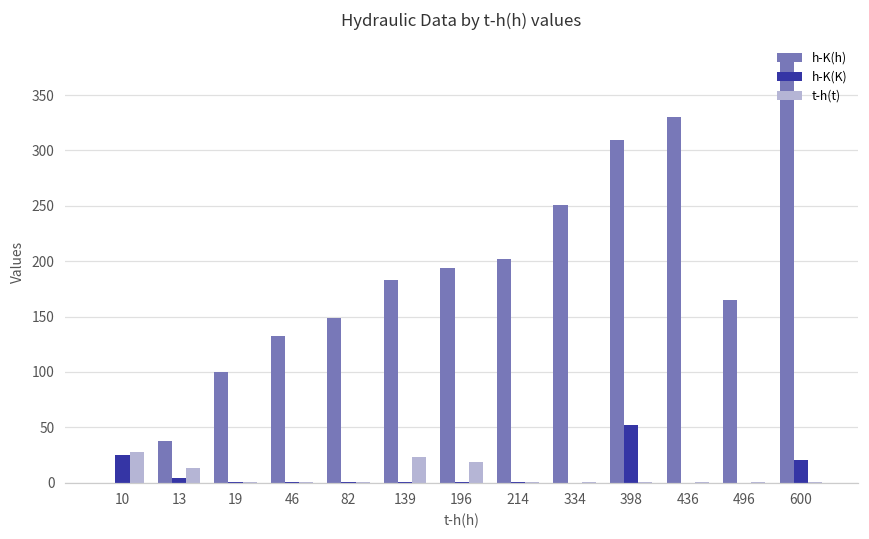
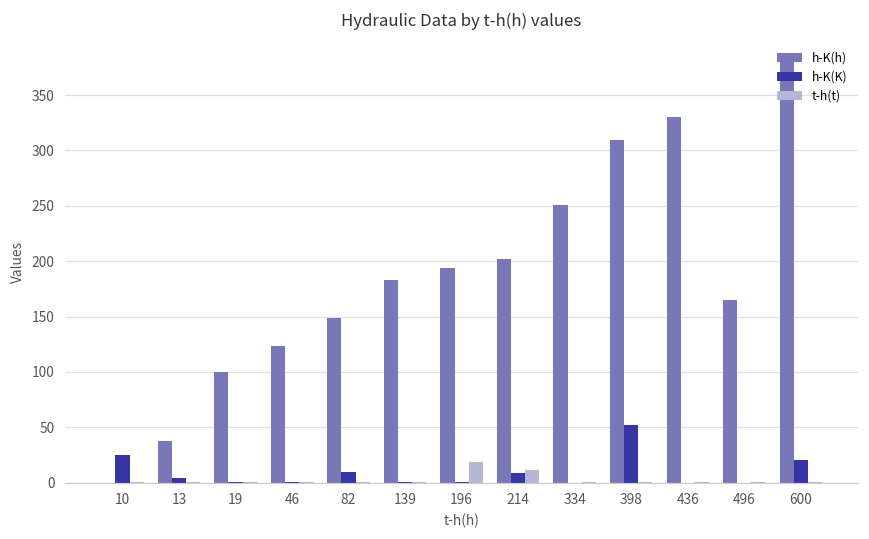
t-h(t), 10: 28 -> 0
t-h(t), 13: 13 -> 0
h-K(h), 46: 132 -> 123
h-K(K), 82: 0 -> 10
t-h(t), 139: 23 -> 0
h-K(K), 214: 0 -> 9
t-h(t), 214: 0 -> 12
